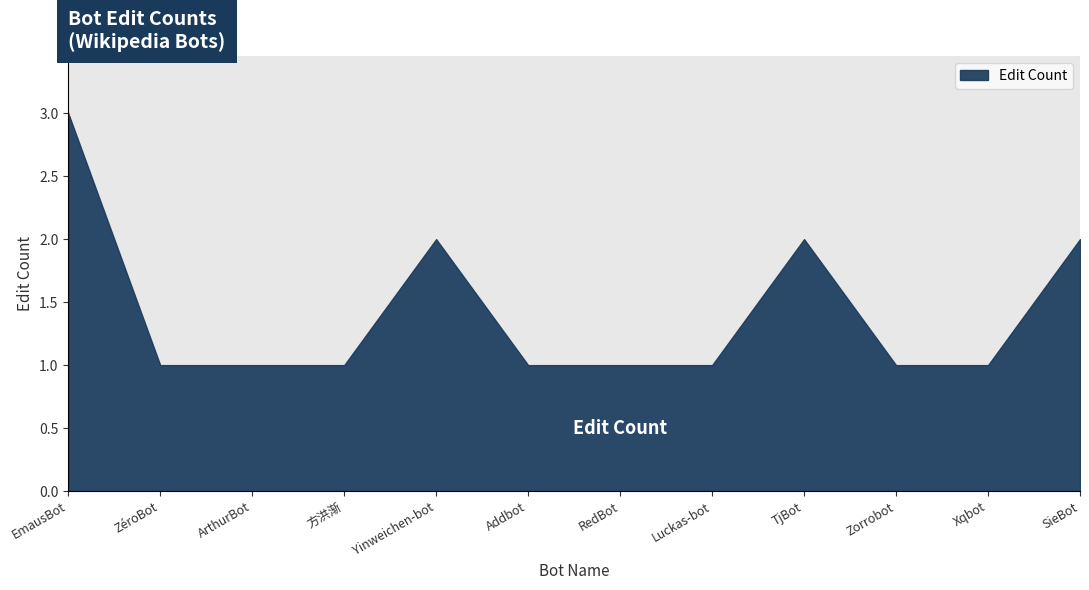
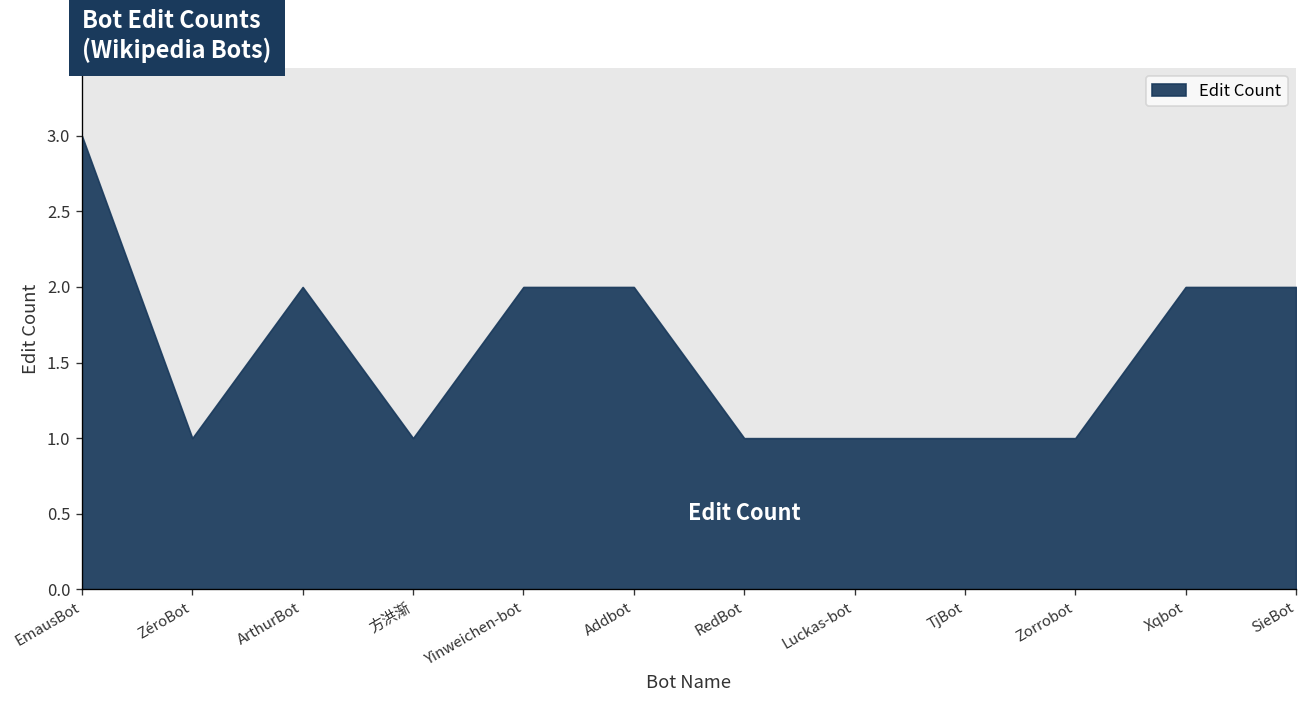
ArthurBot: 1 -> 2
Addbot: 1 -> 2
TjBot: 2 -> 1
Xqbot: 1 -> 2
